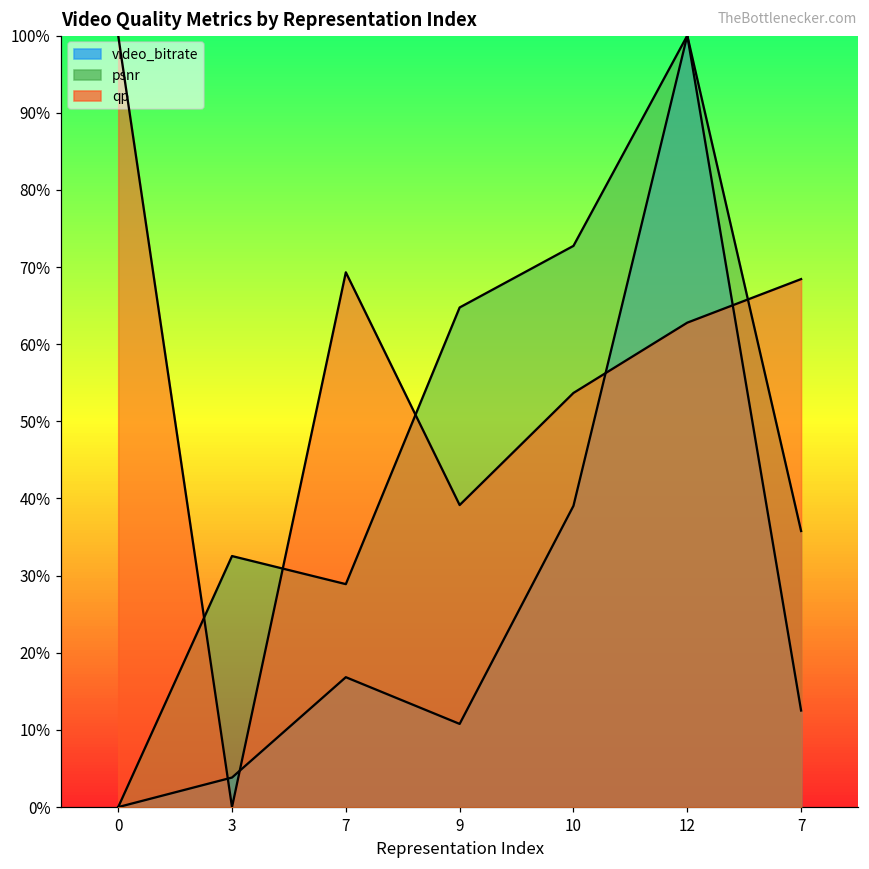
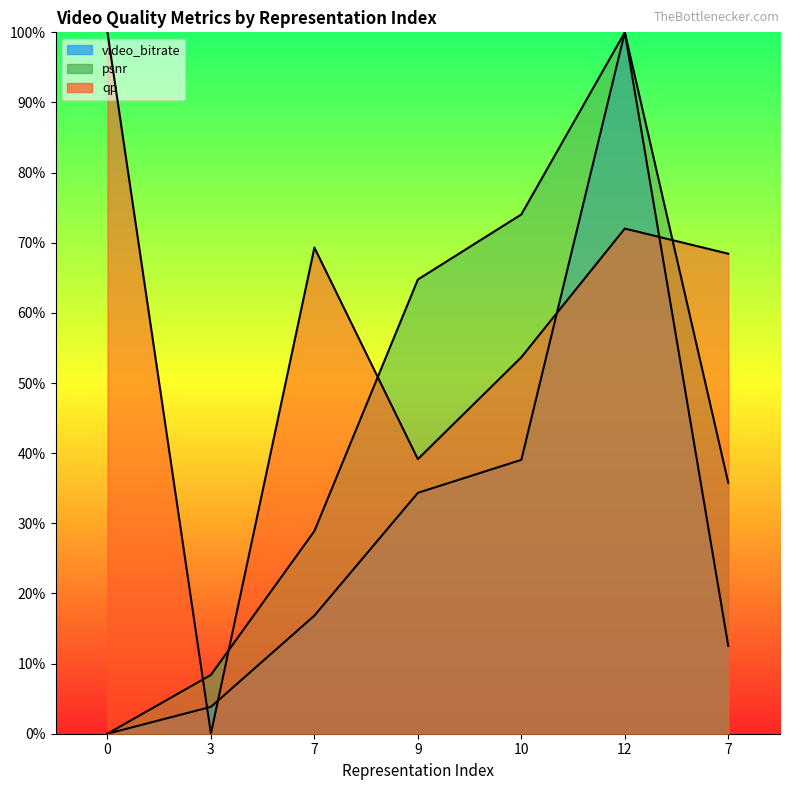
psnr, 3: 33% -> 8%
video_bitrate, 9: 11% -> 34%
psnr, 10: 73% -> 74%
qp, 12: 63% -> 72%
